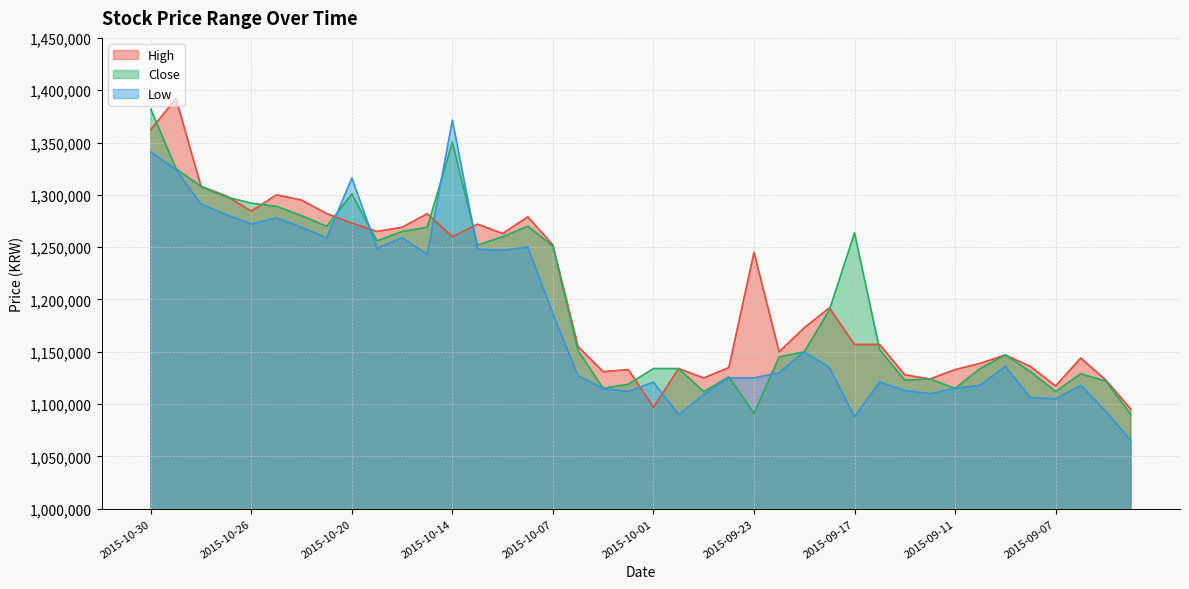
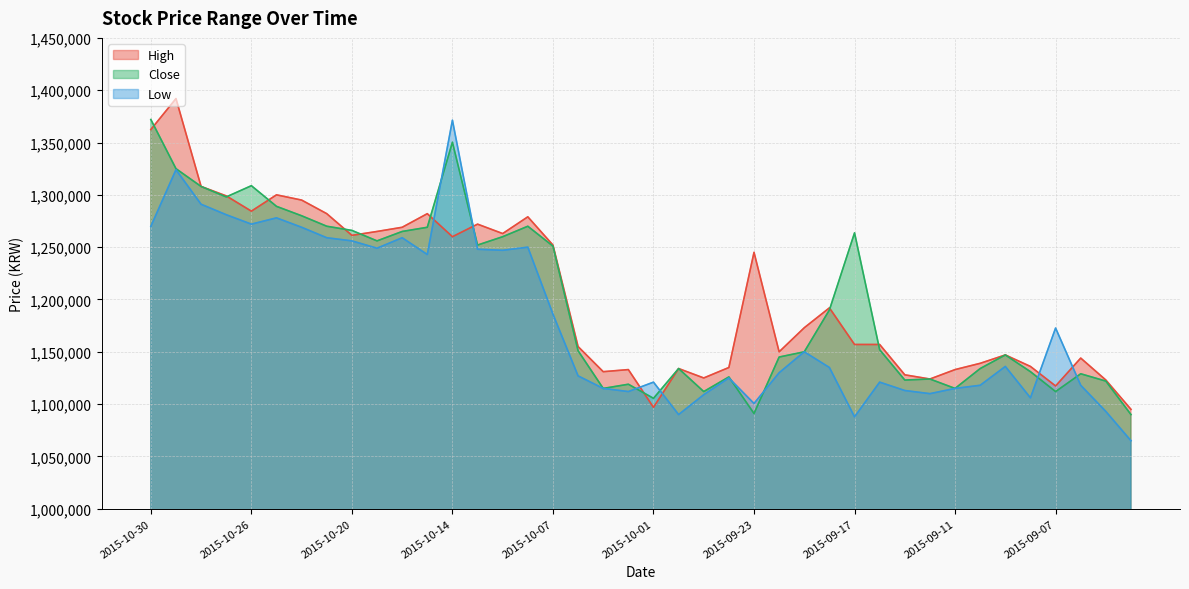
Close, 2015-10-30: 1,382,000 -> 1,372,000
Low, 2015-10-30: 1,341,000 -> 1,270,000
Close, 2015-10-26: 1,292,000 -> 1,309,000
High, 2015-10-20: 1,273,000 -> 1,261,000
Close, 2015-10-20: 1,301,000 -> 1,266,000
Low, 2015-10-20: 1,316,000 -> 1,256,000
Close, 2015-10-01: 1,134,000 -> 1,106,000
Low, 2015-09-23: 1,125,000 -> 1,101,000
Low, 2015-09-07: 1,105,000 -> 1,173,000
